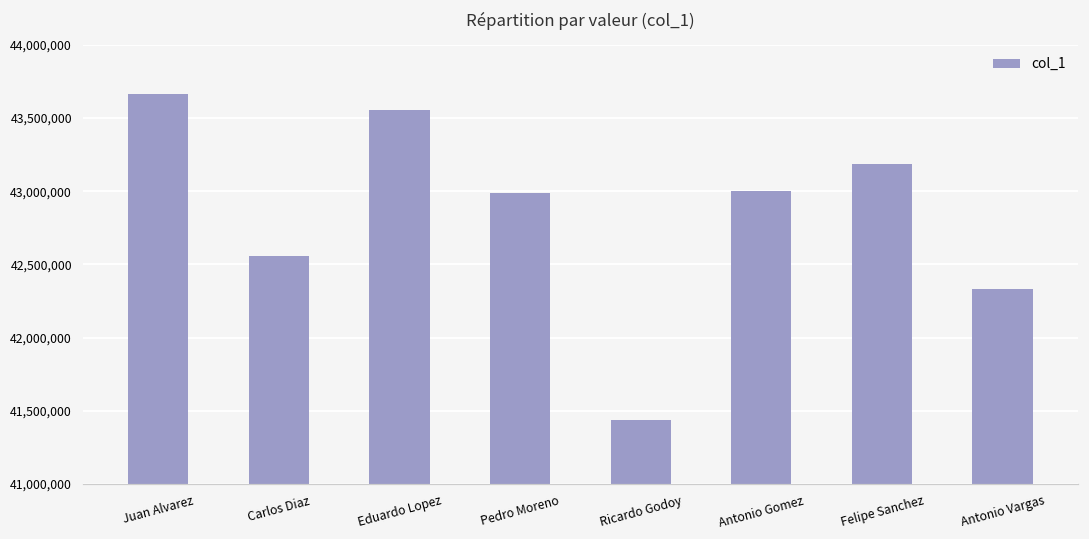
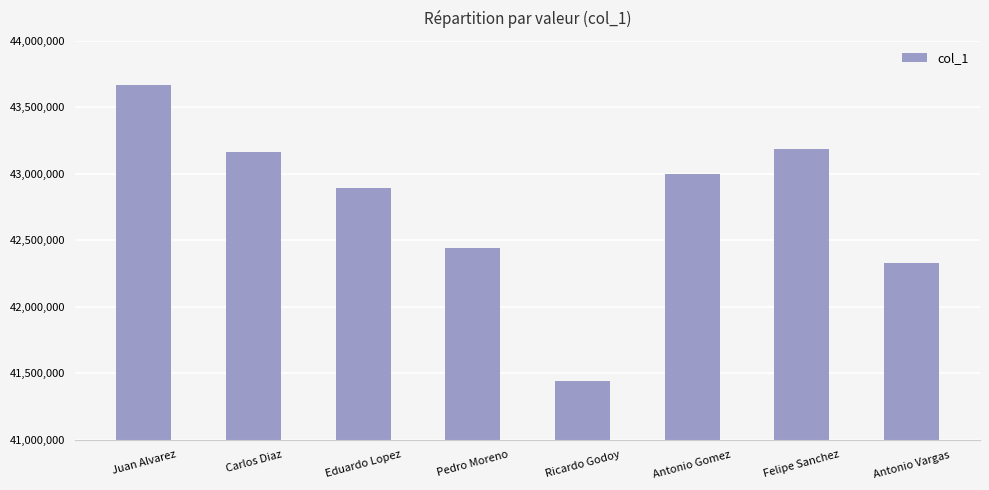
Carlos Diaz: 42,560,000 -> 43,170,000
Eduardo Lopez: 43,560,000 -> 42,890,000
Pedro Moreno: 42,990,000 -> 42,440,000
